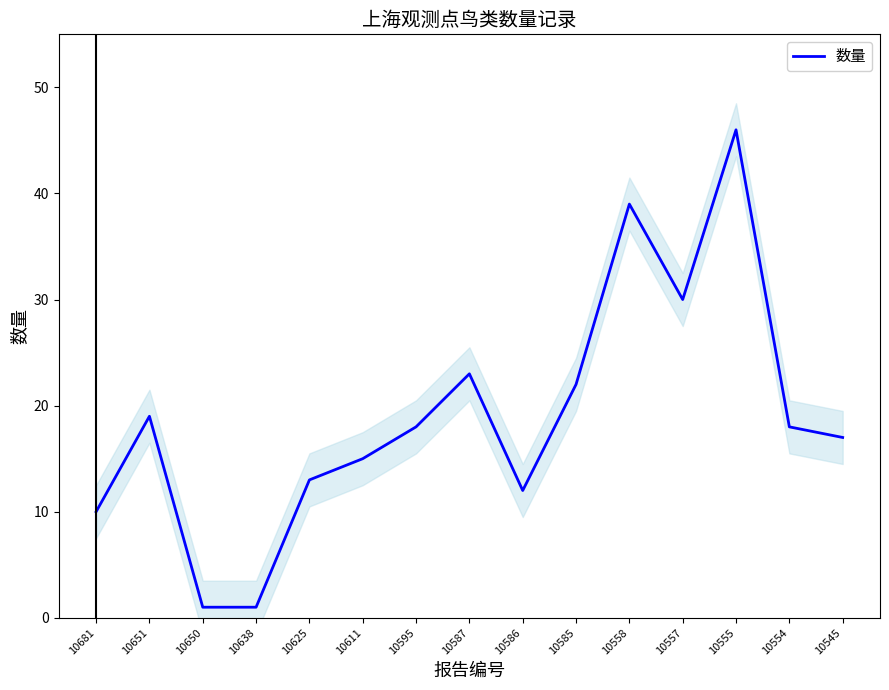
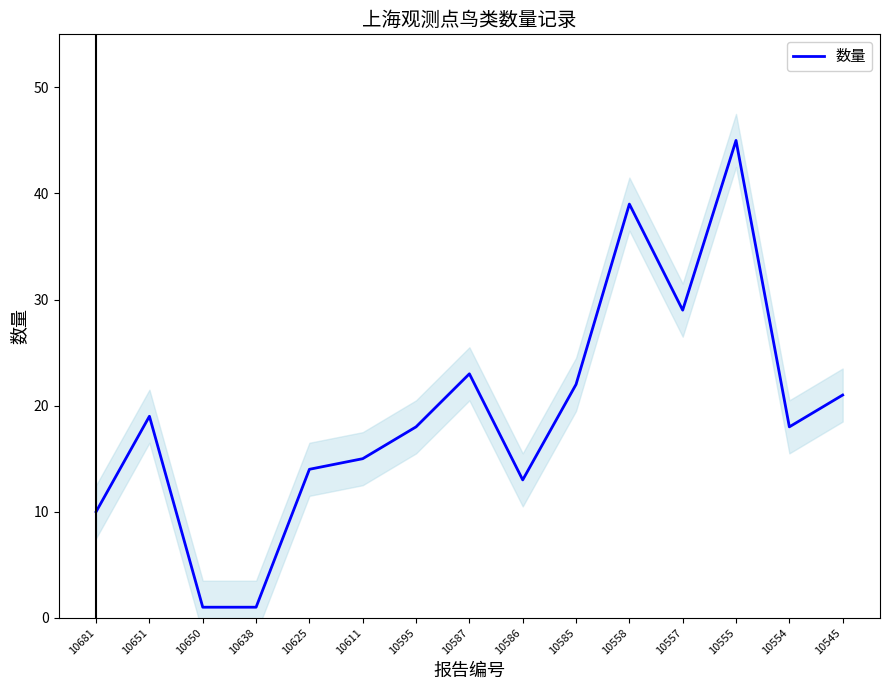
数量, 10625: 13 -> 14
数量, 10586: 12 -> 13
数量, 10557: 30 -> 29
数量, 10555: 46 -> 45
数量, 10545: 17 -> 21
